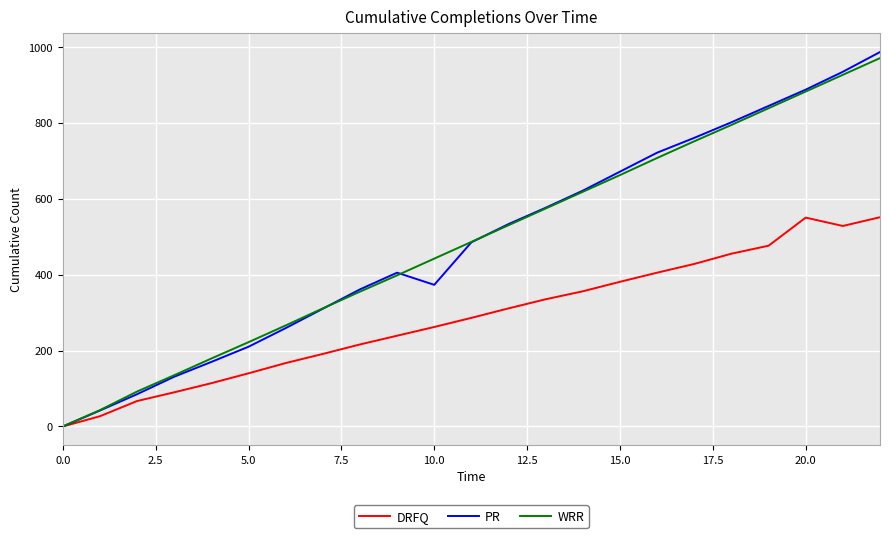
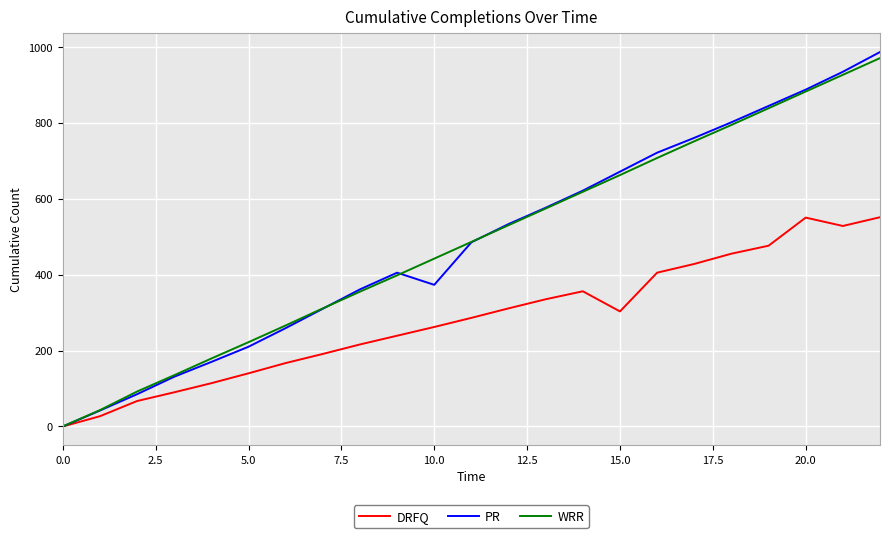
DRFQ, 15.0: 380 -> 300
